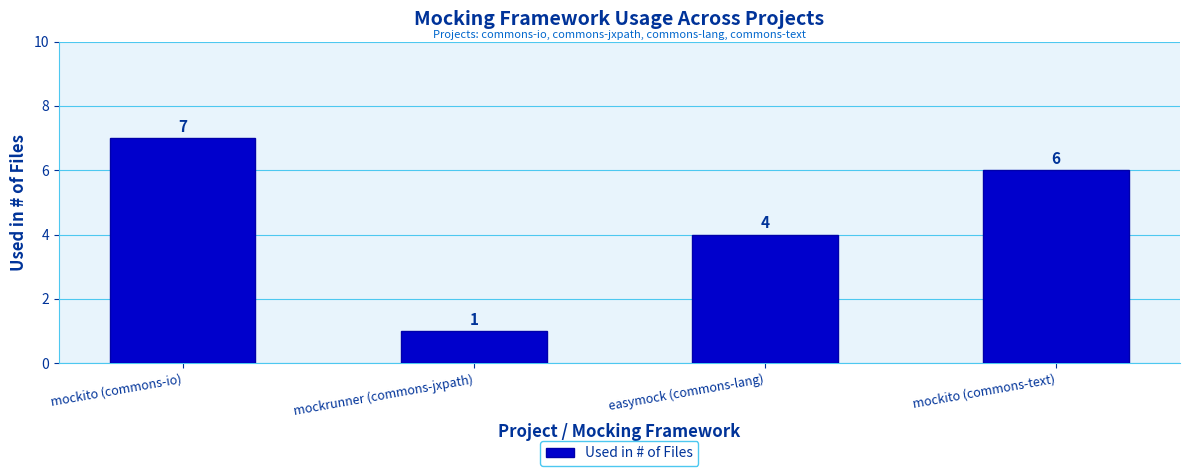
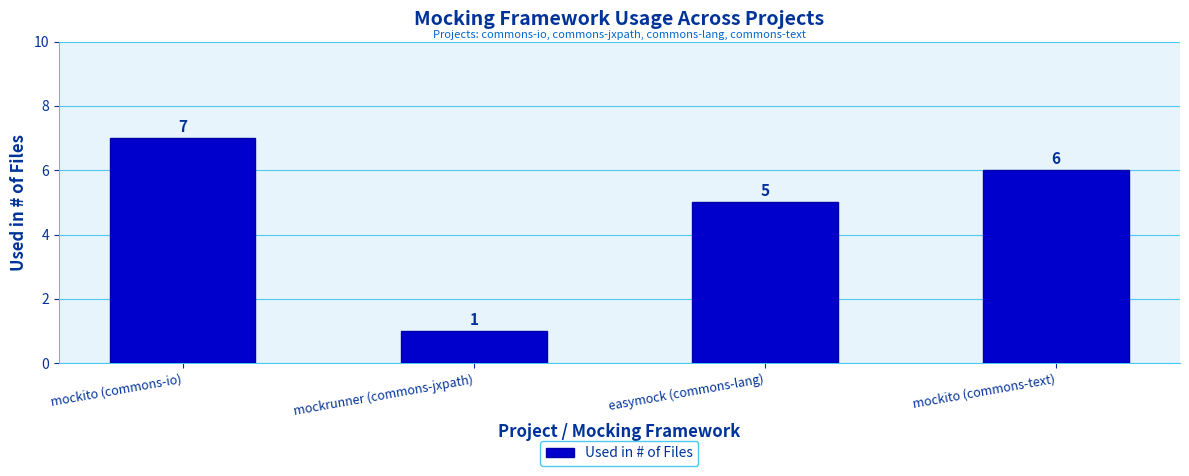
easymock (commons-lang): 4 -> 5
